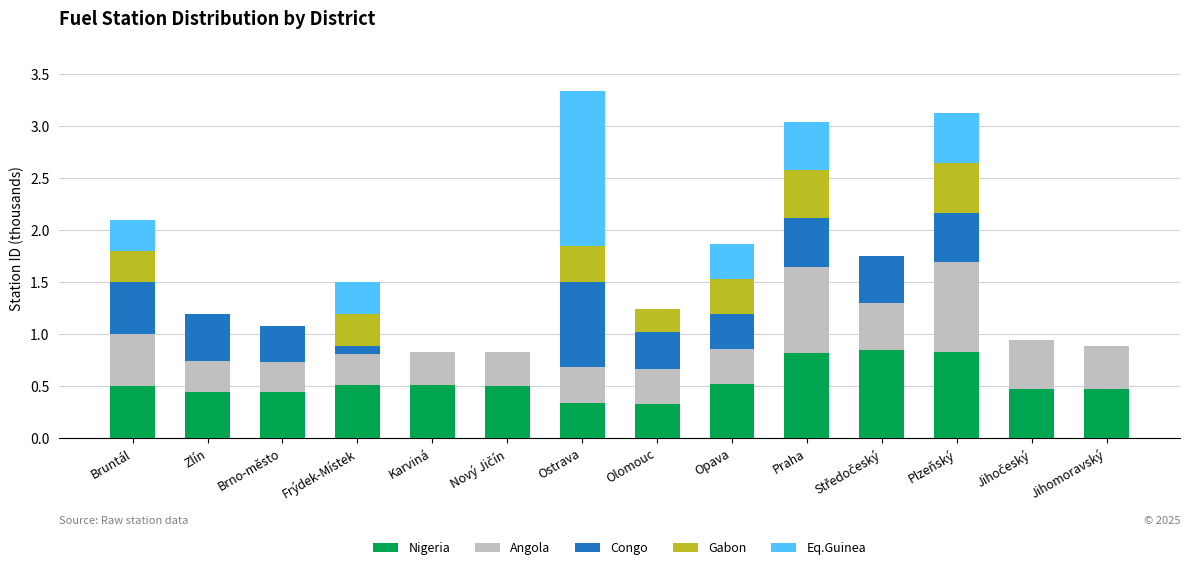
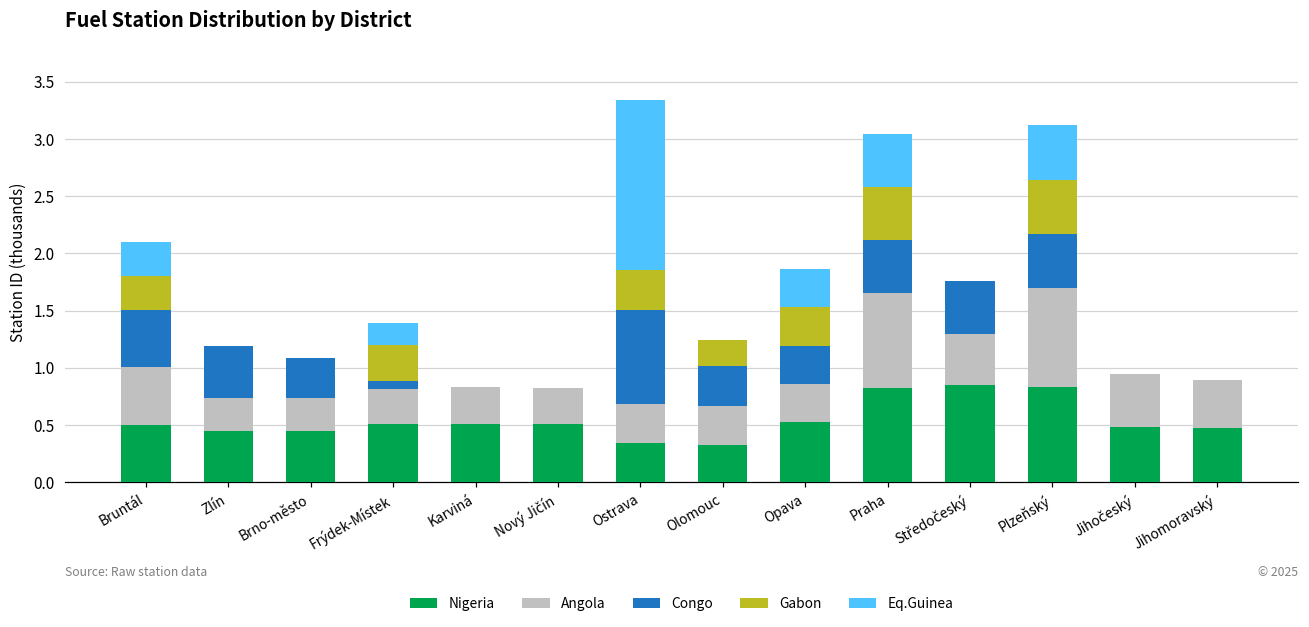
Eq.Guinea, Frýdek-Místek: 0.30 -> 0.19
